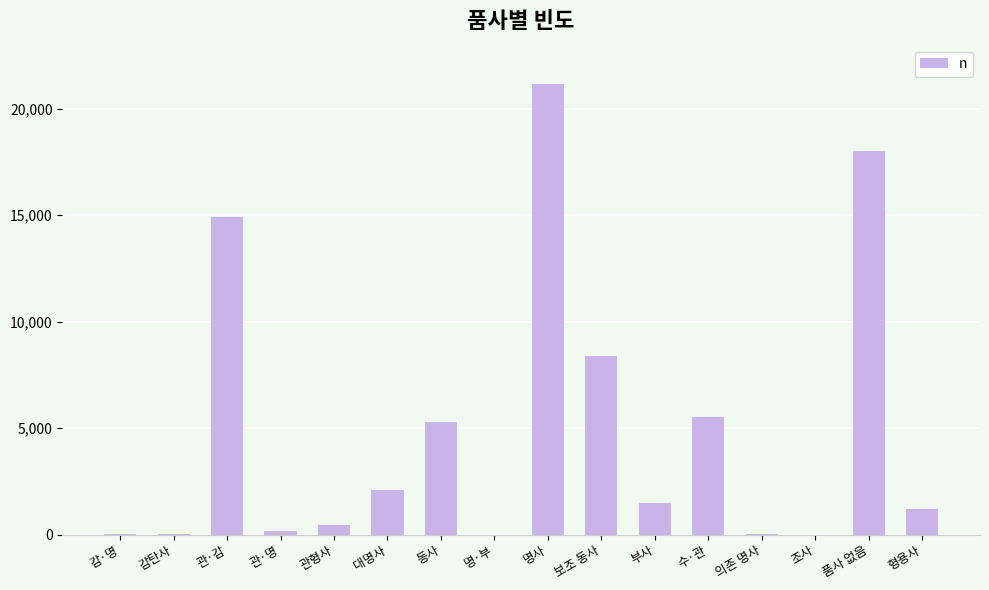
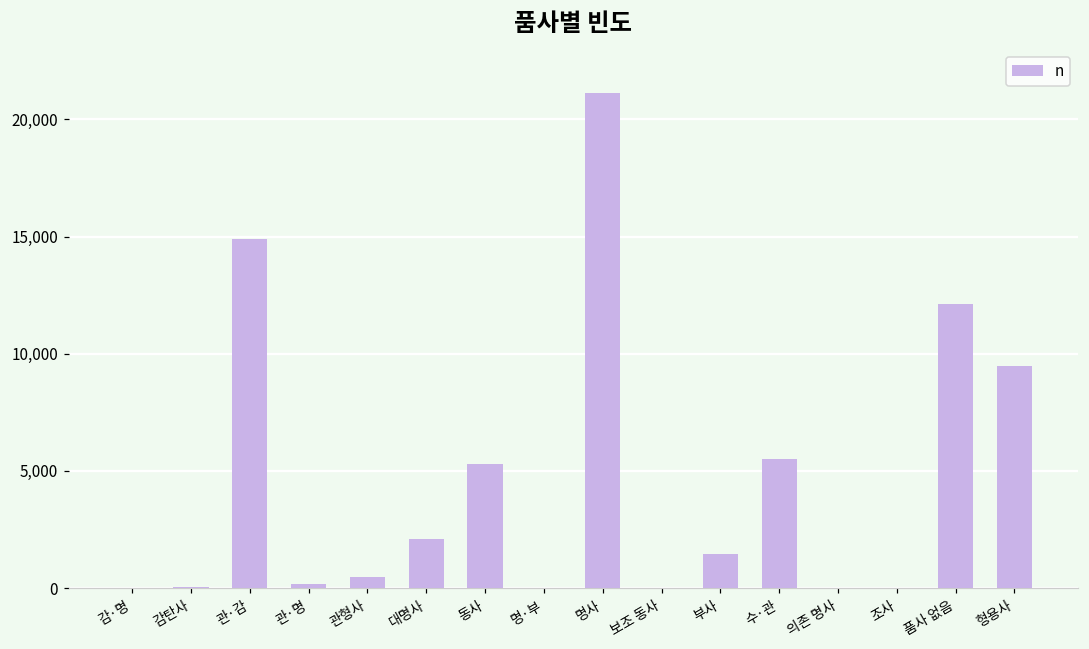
보조 동사: 8,400 -> 0
품사 없음: 18,000 -> 12,100
형용사: 1,200 -> 9,500
